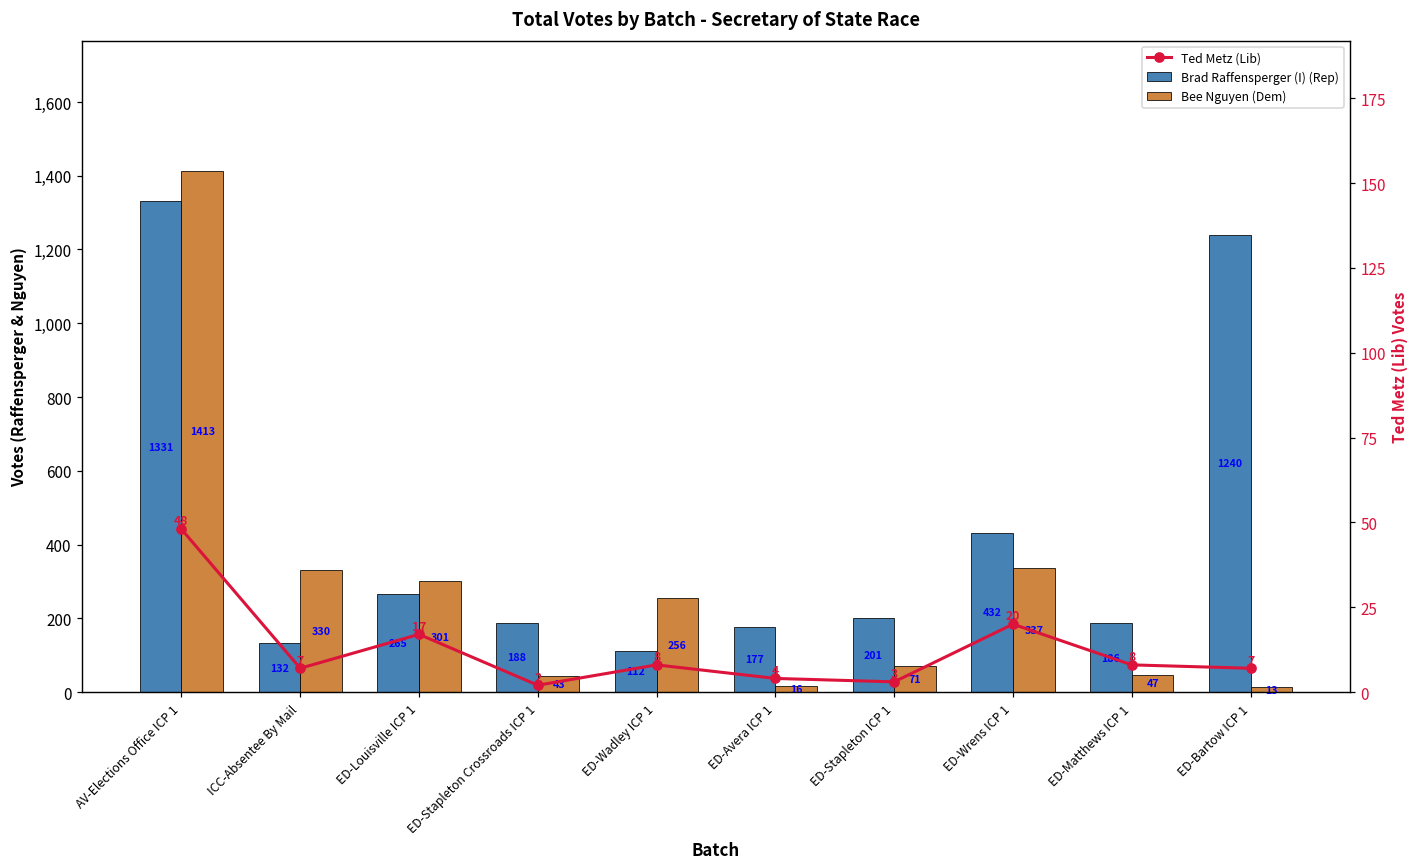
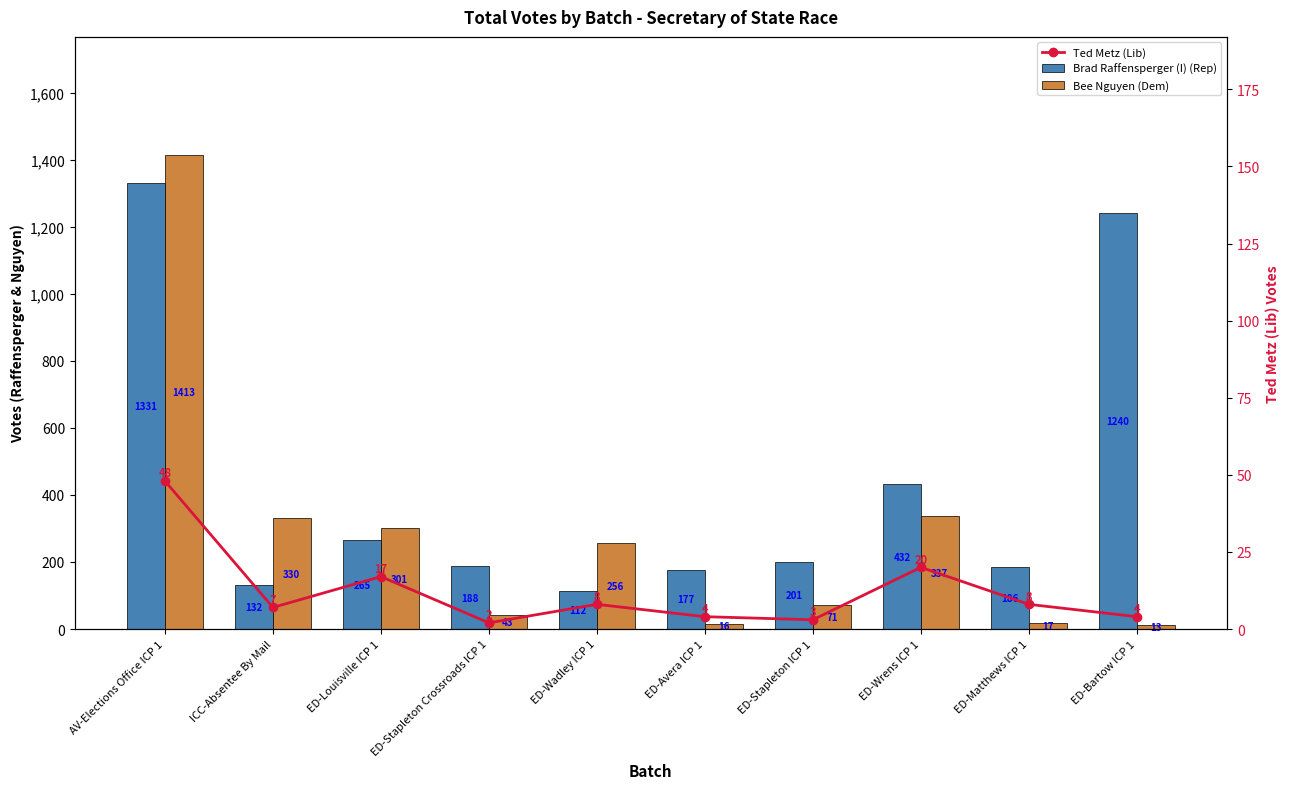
Bee Nguyen (Dem), ED-Matthews ICP 1: 47 -> 17
Ted Metz (Lib), ED-Bartow ICP 1: 7 -> 4
